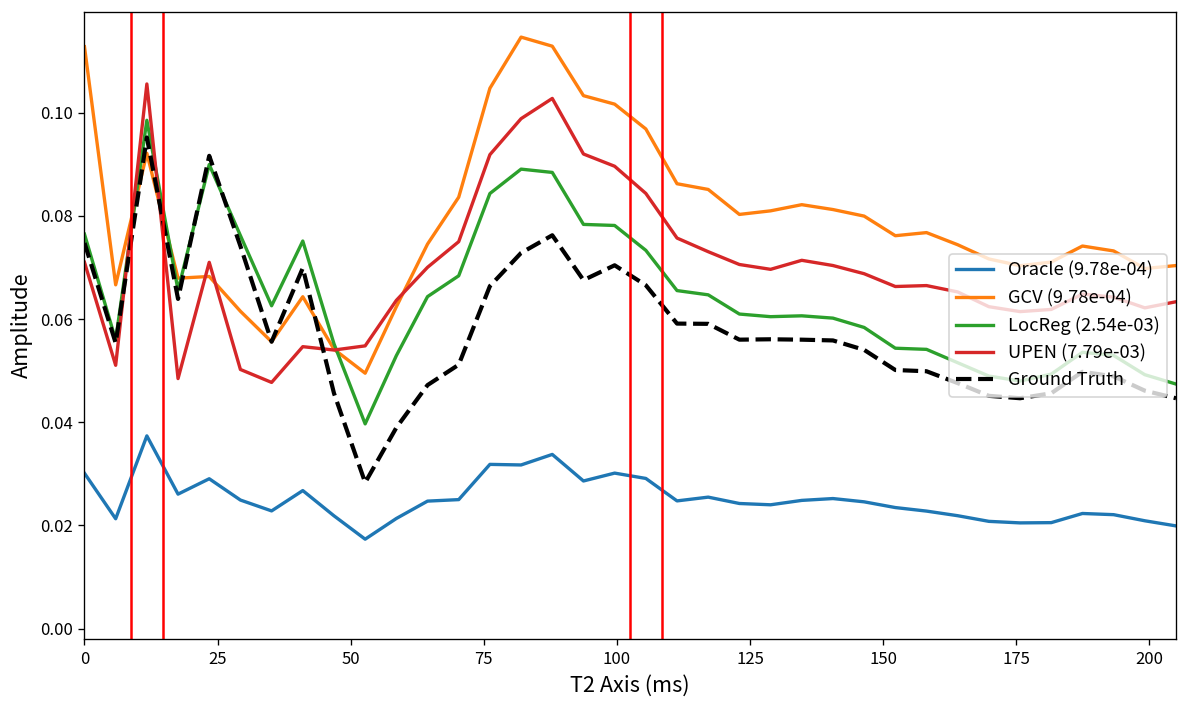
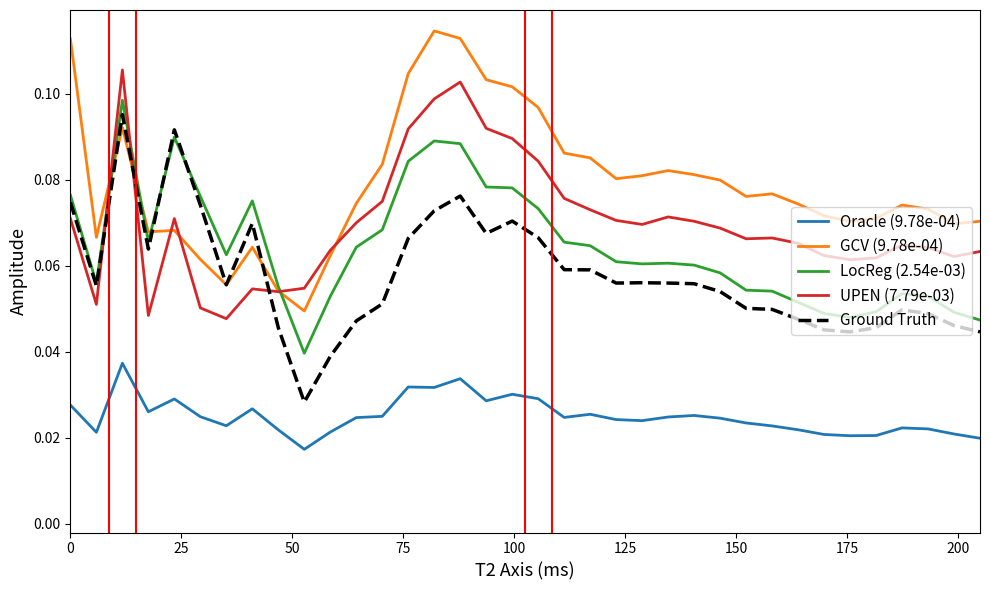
Oracle (9.78e-04), 0: 0.030 -> 0.028
